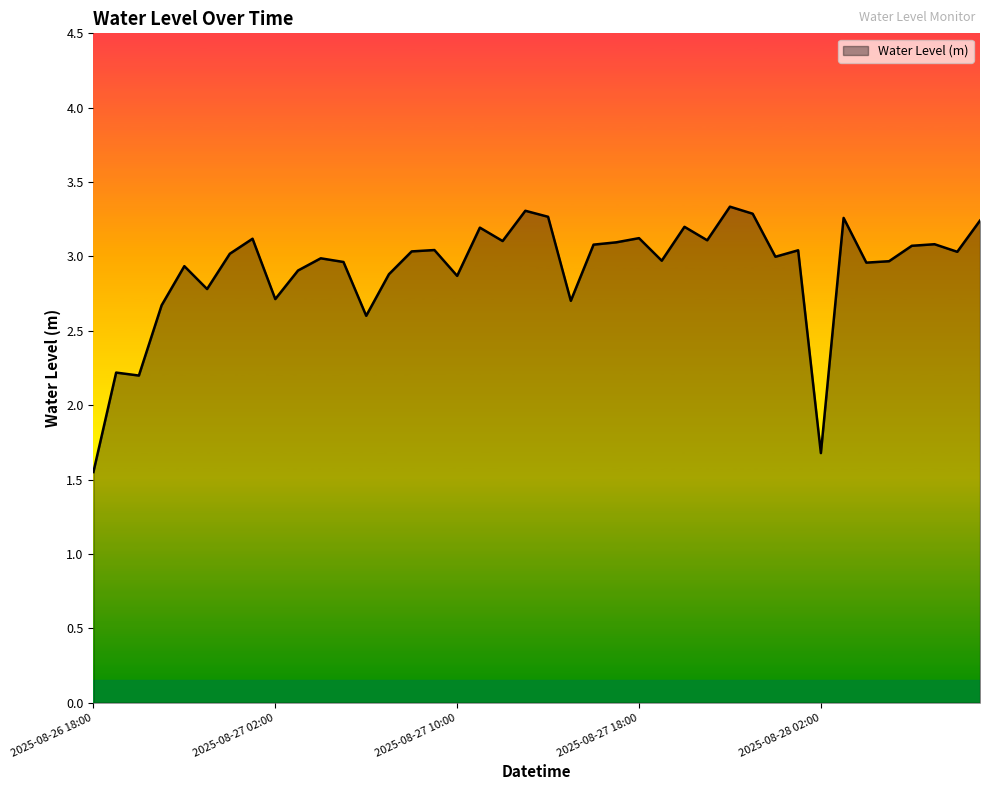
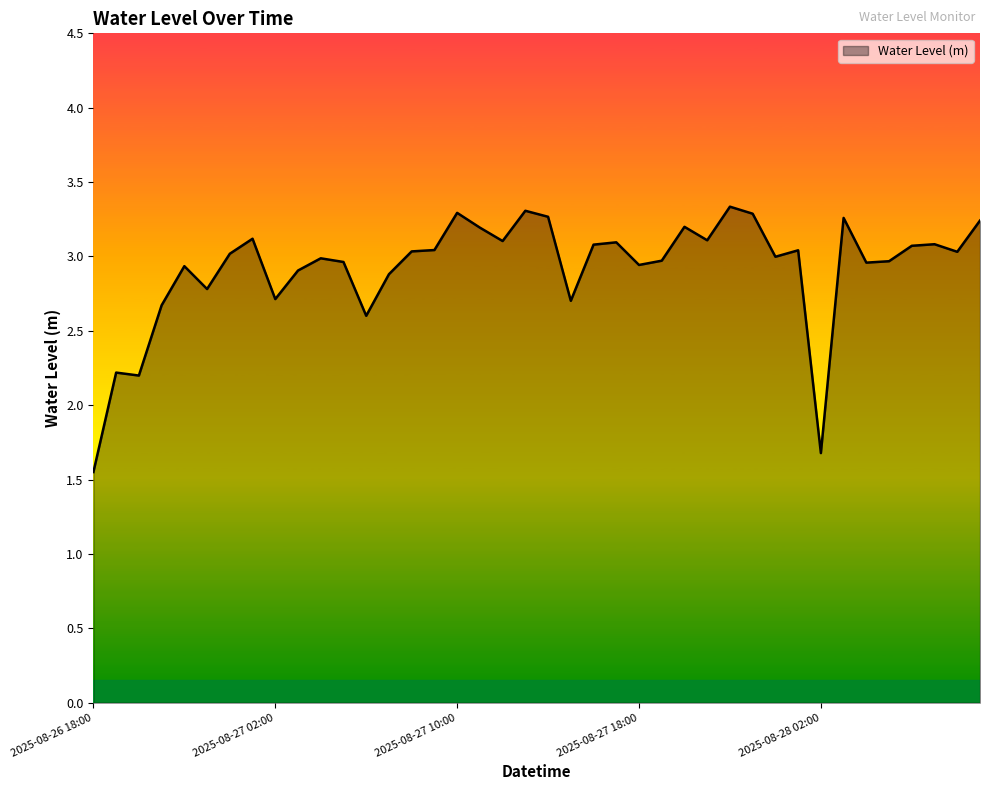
2025-08-27 10:00: 2.87 -> 3.29
2025-08-27 18:00: 3.12 -> 2.94
